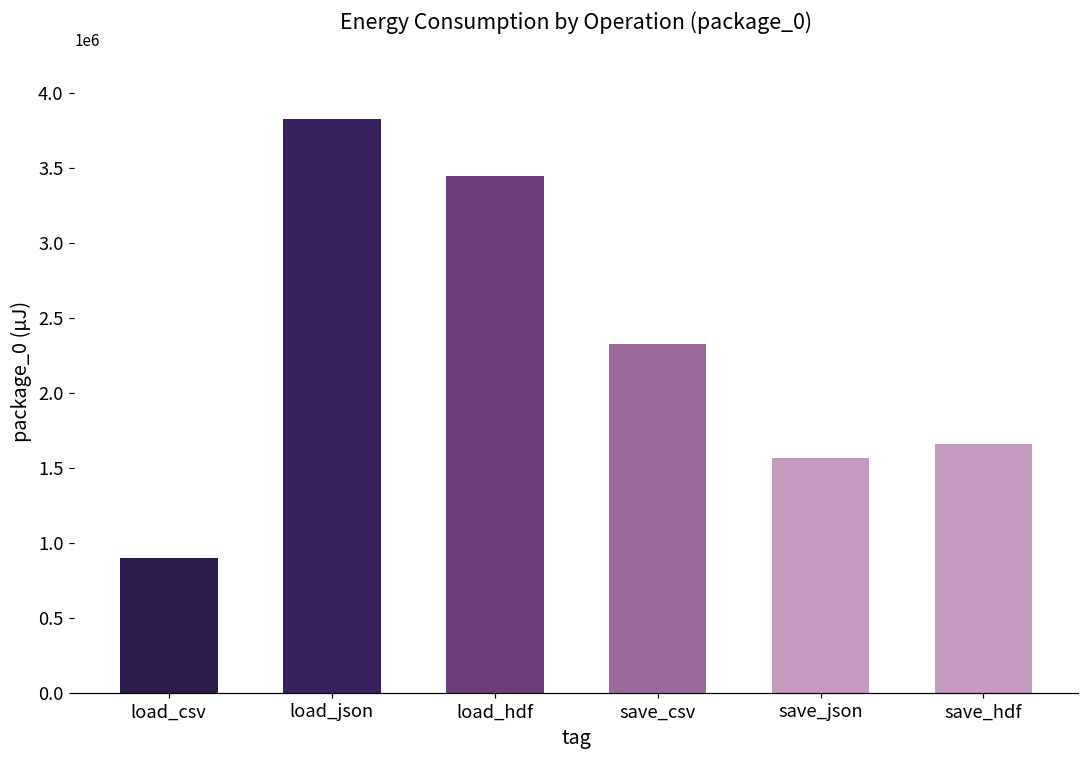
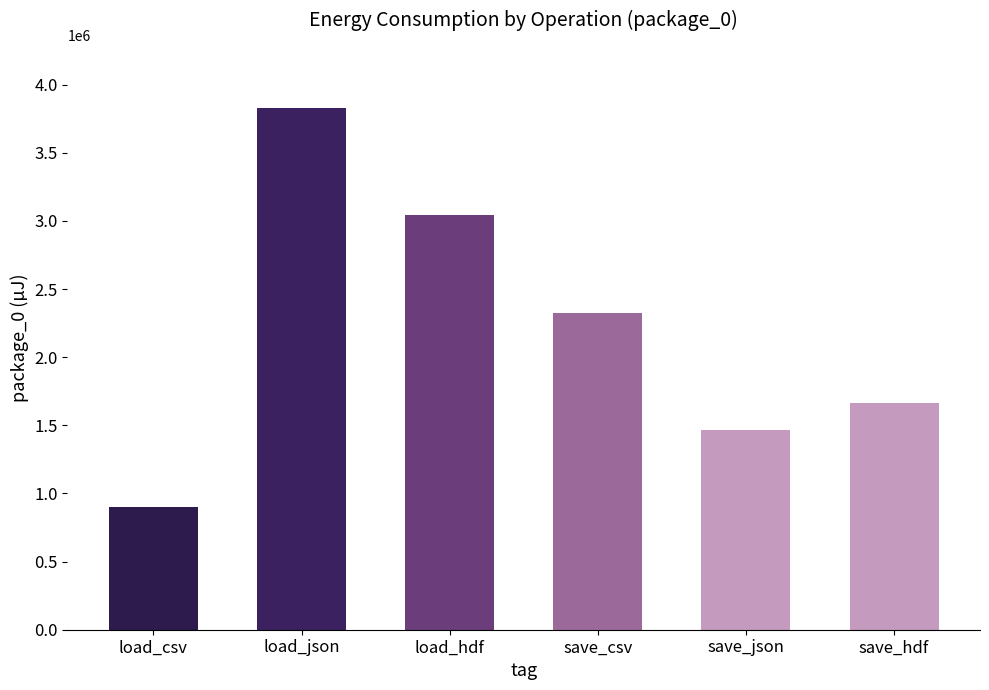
load_hdf: 3450000 -> 3040000
save_json: 1570000 -> 1460000
